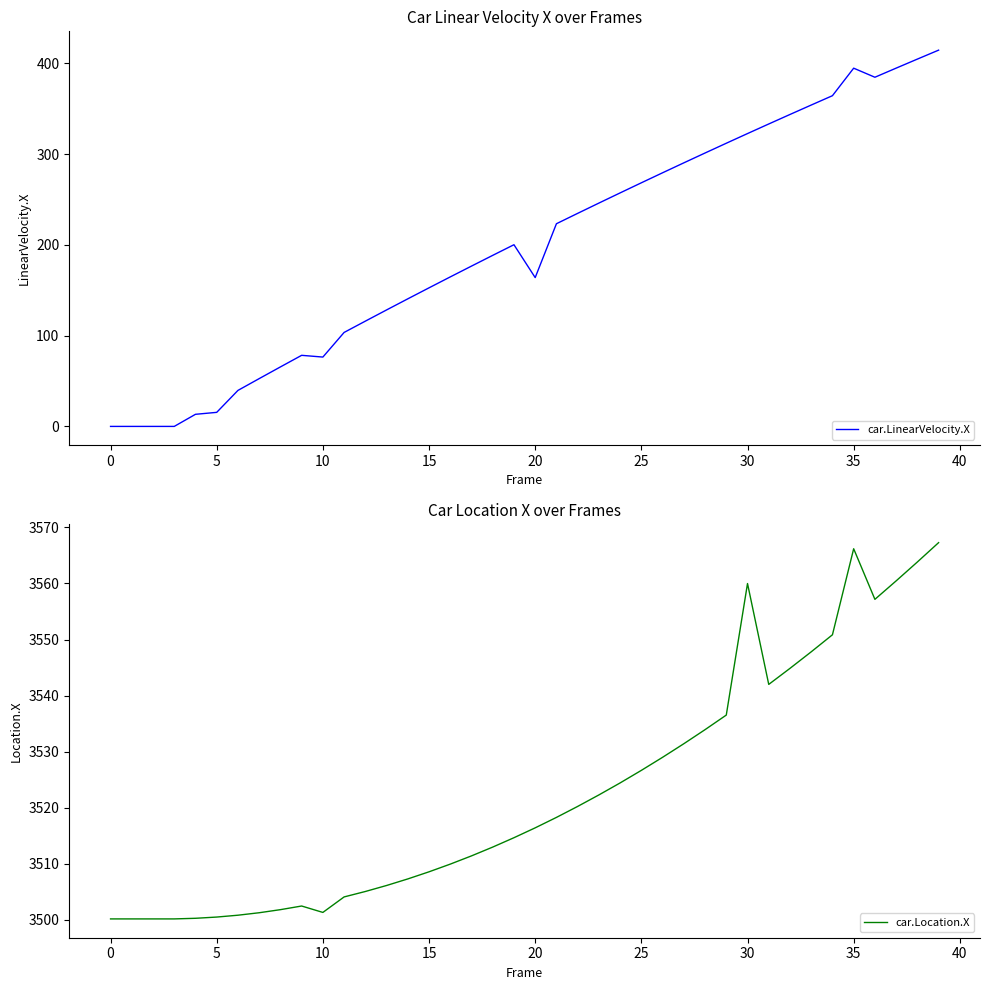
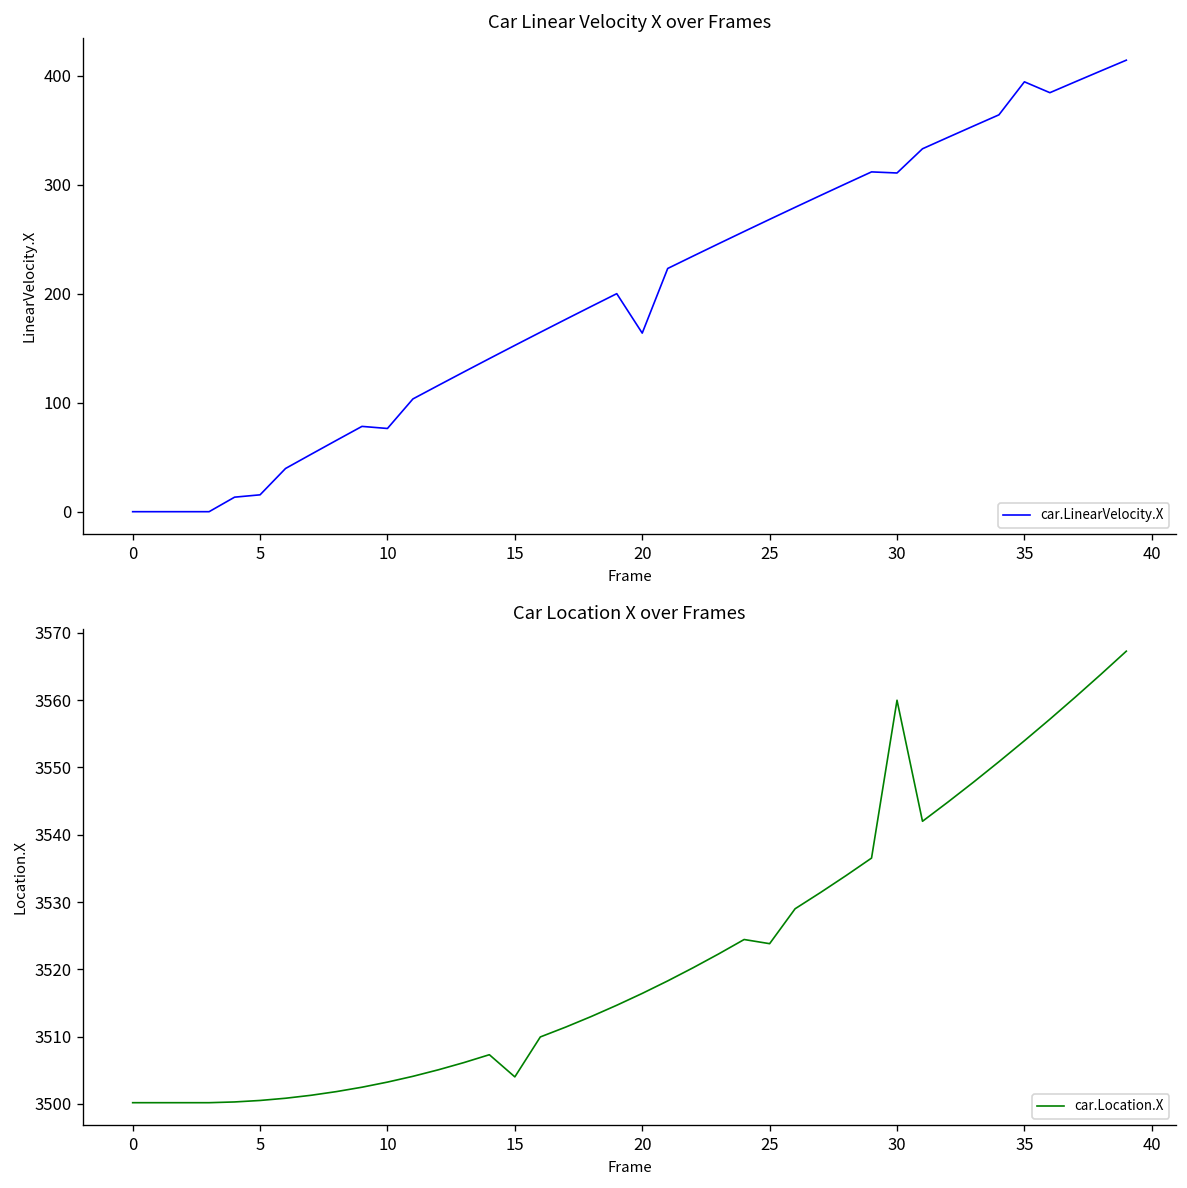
Car Linear Velocity X over Frames, 30: 320 -> 310
Car Location X over Frames, 10: 3501 -> 3503
Car Location X over Frames, 15: 3509 -> 3504
Car Location X over Frames, 25: 3527 -> 3524
Car Location X over Frames, 35: 3566 -> 3554
